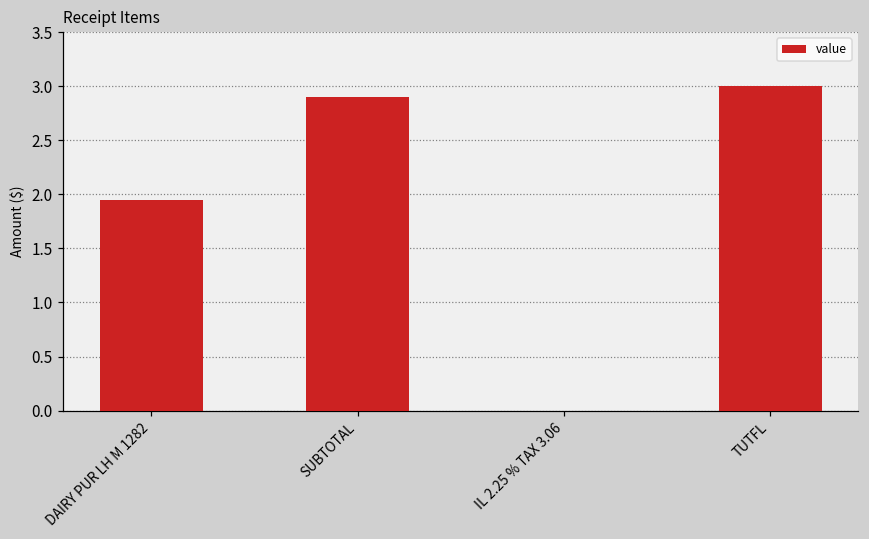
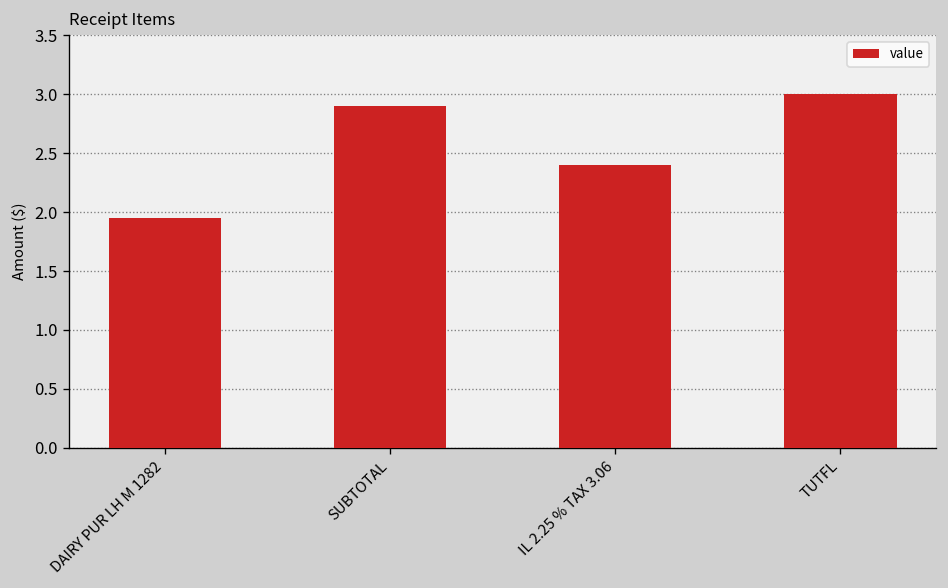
IL 2.25 % TAX 3.06: 0.0 -> 2.4
